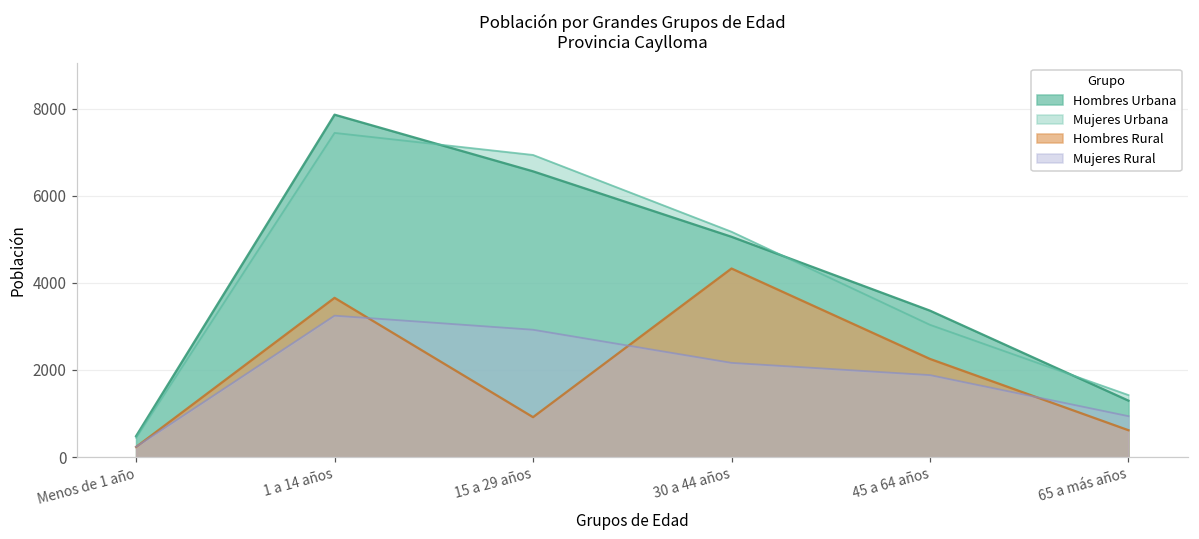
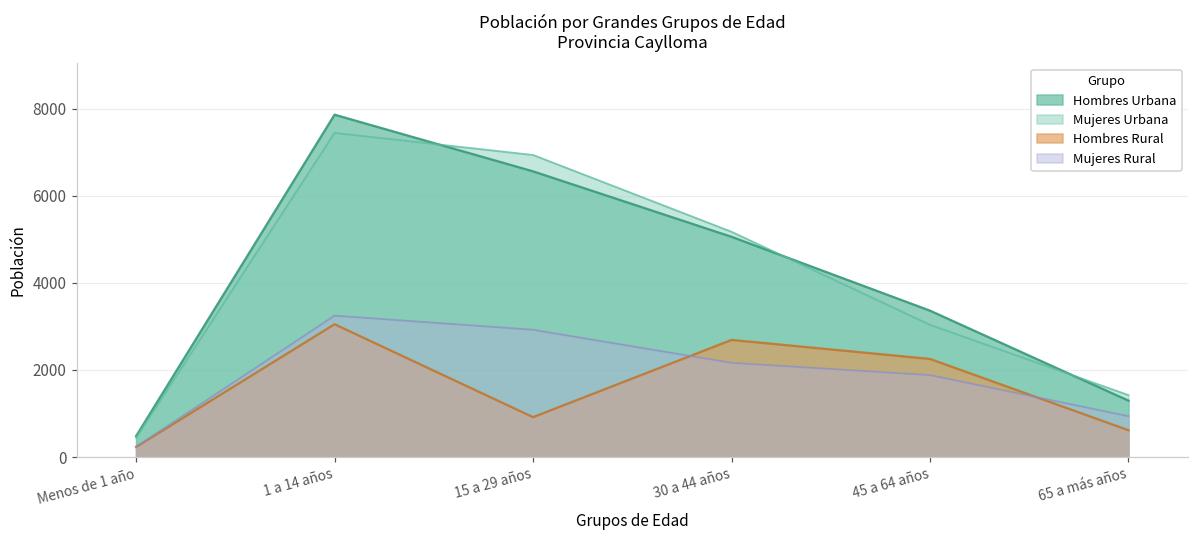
Hombres Rural, 1 a 14 años: 3700 -> 3000
Hombres Rural, 30 a 44 años: 4300 -> 2700
